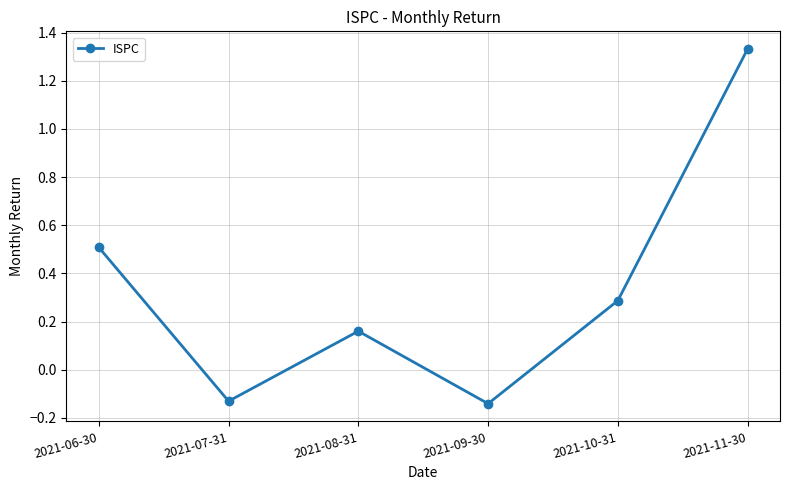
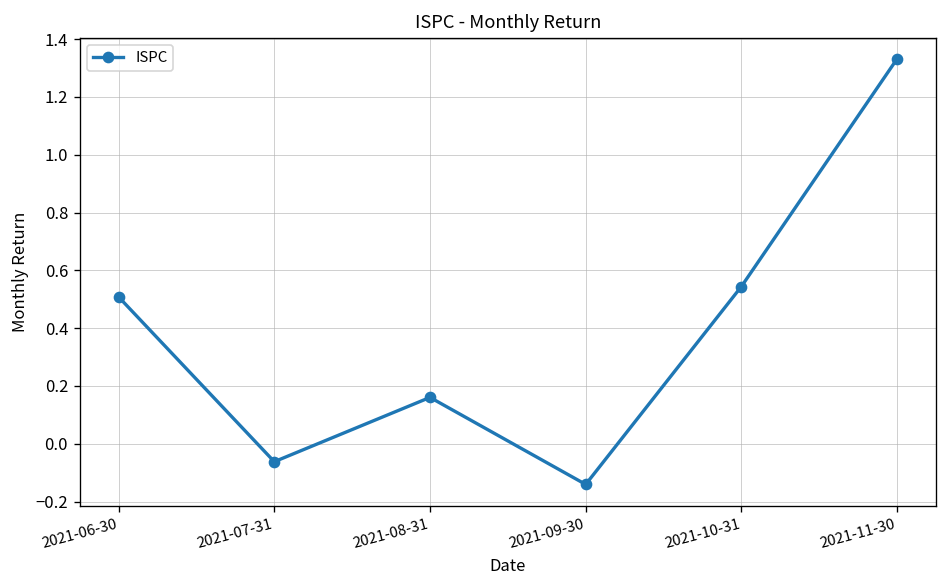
2021-07-31: -0.13 -> -0.06
2021-10-31: 0.29 -> 0.54
